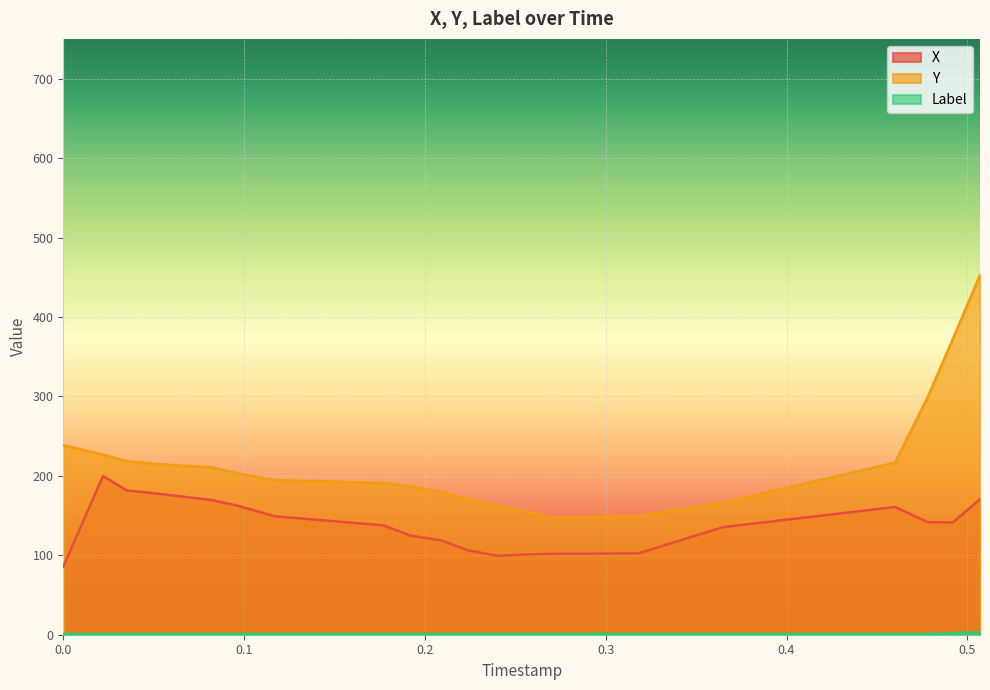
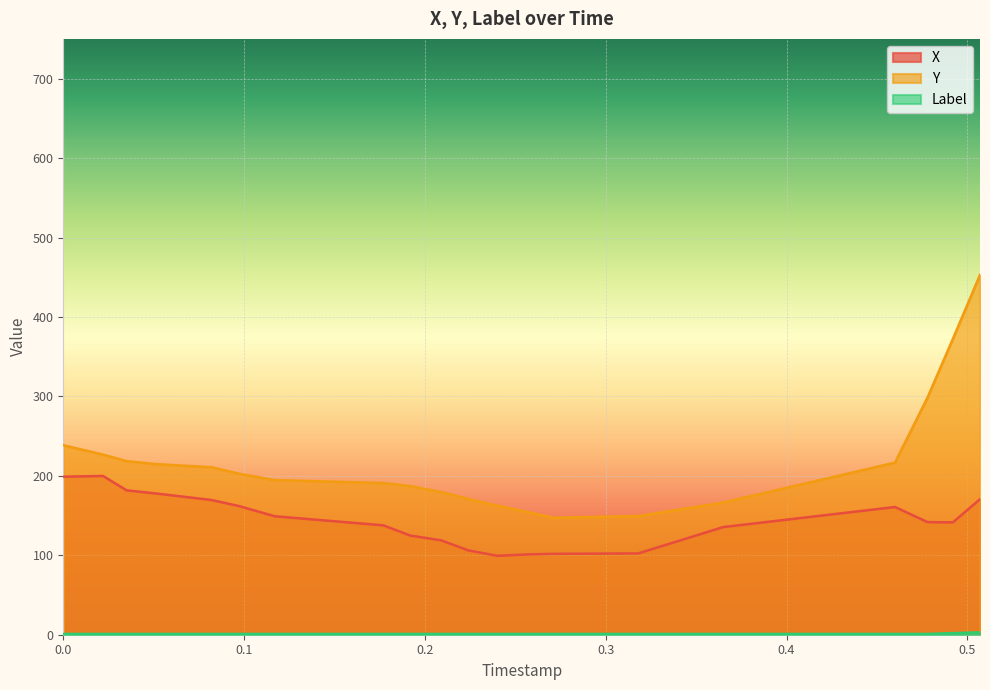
X, 0.0: 90 -> 200
